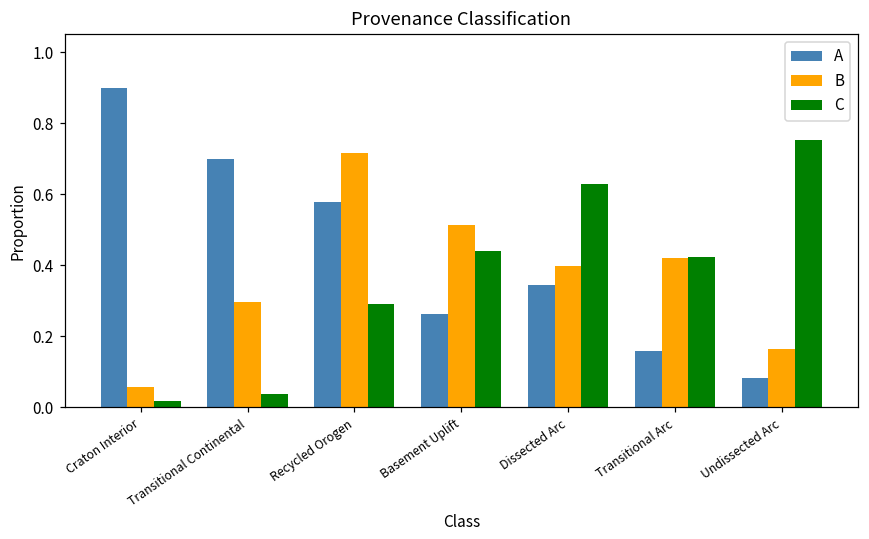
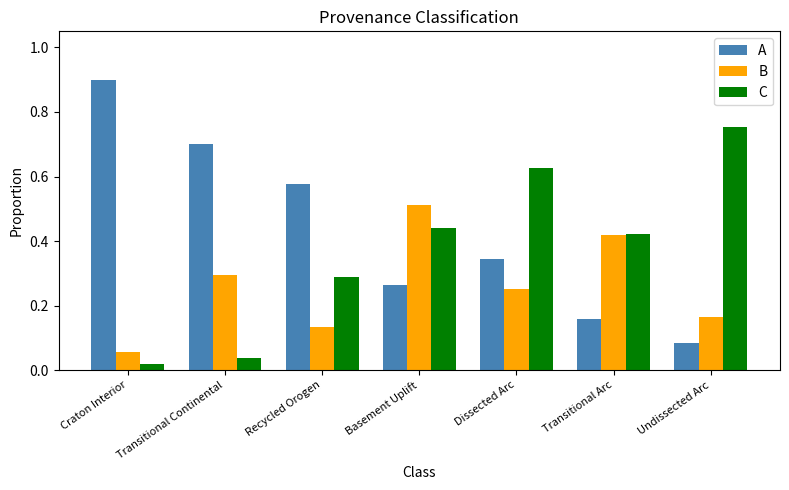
B, Recycled Orogen: 0.72 -> 0.13
B, Dissected Arc: 0.40 -> 0.25
